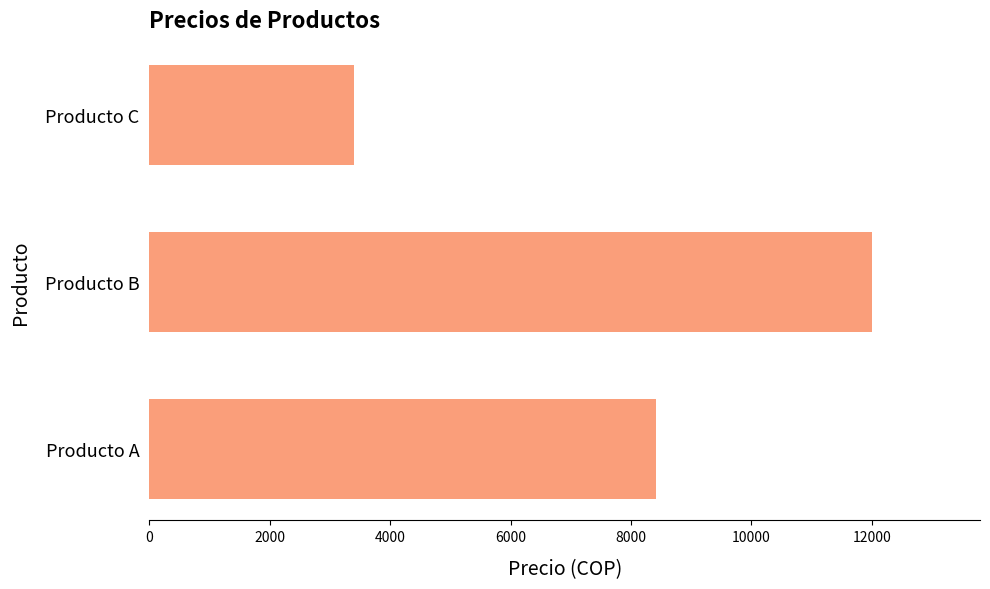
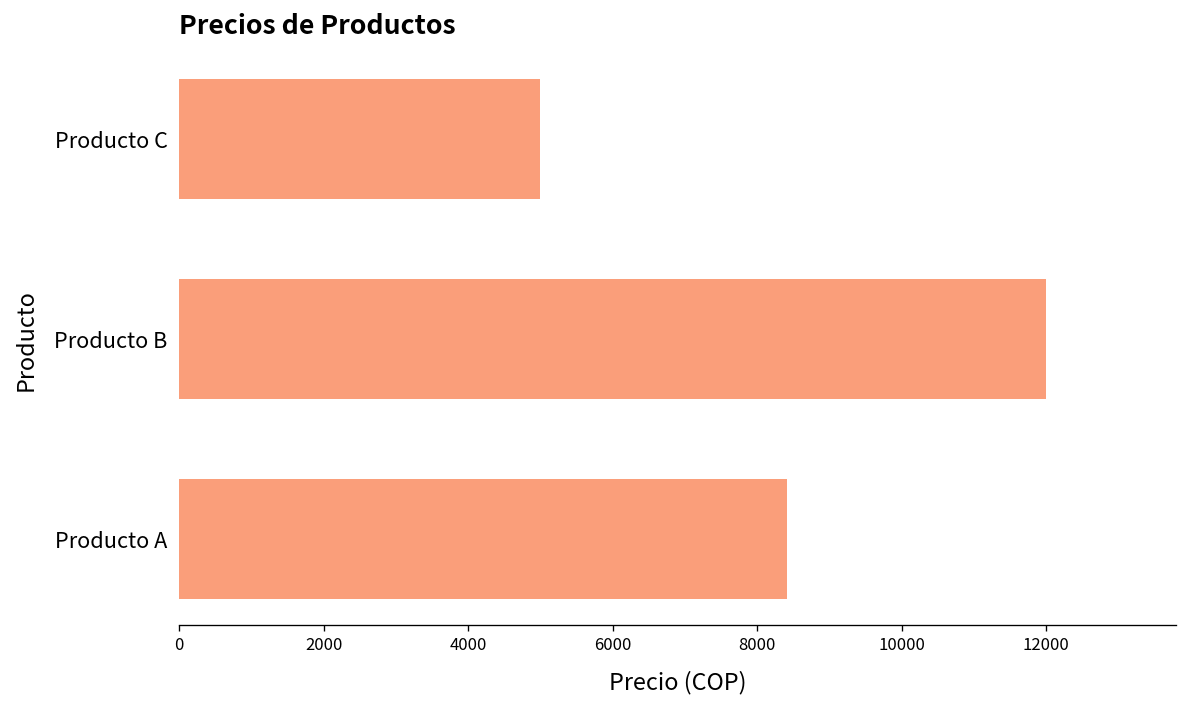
Producto C: 3400 -> 5000
